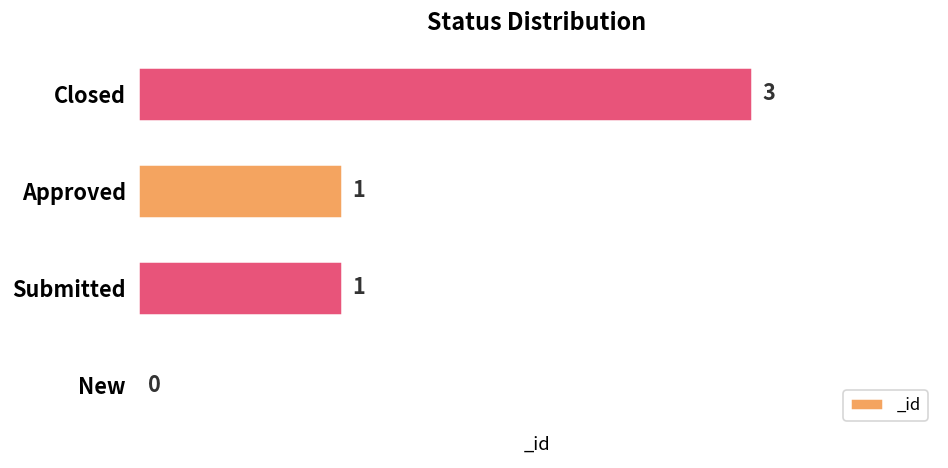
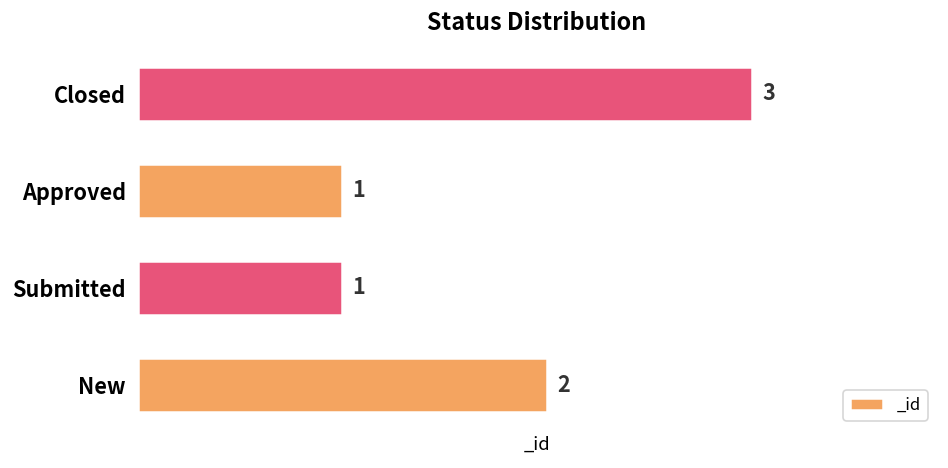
New: 0 -> 2
